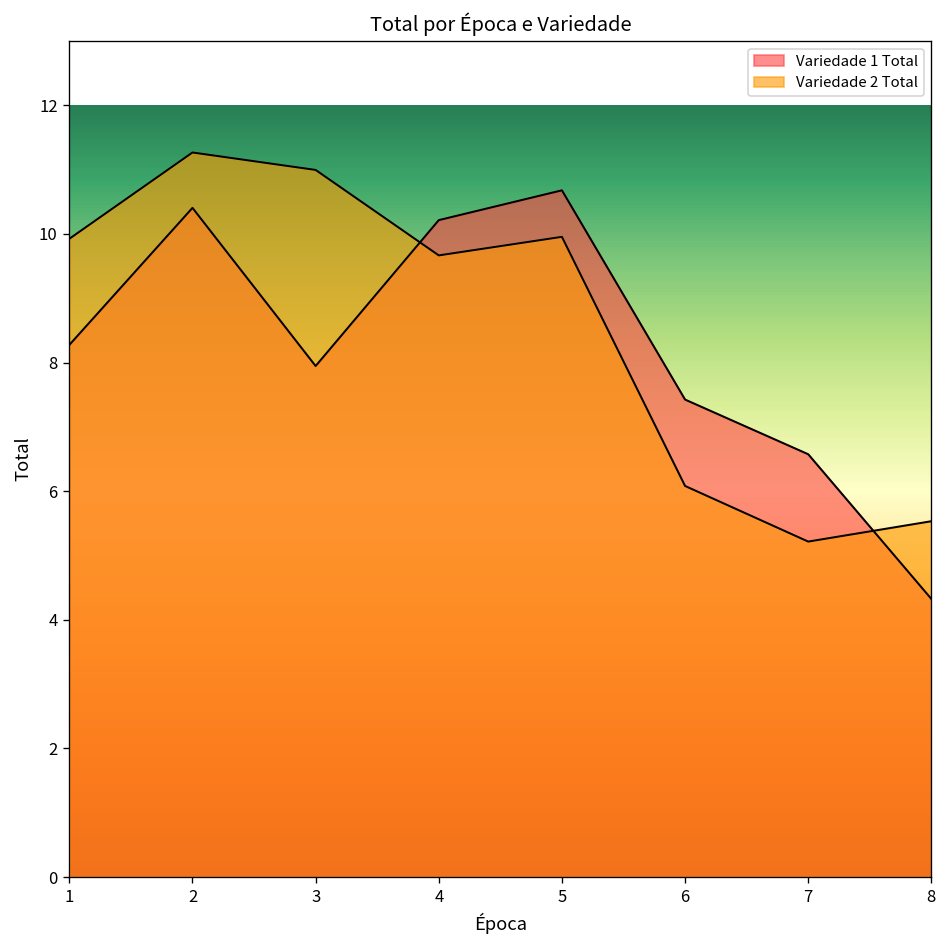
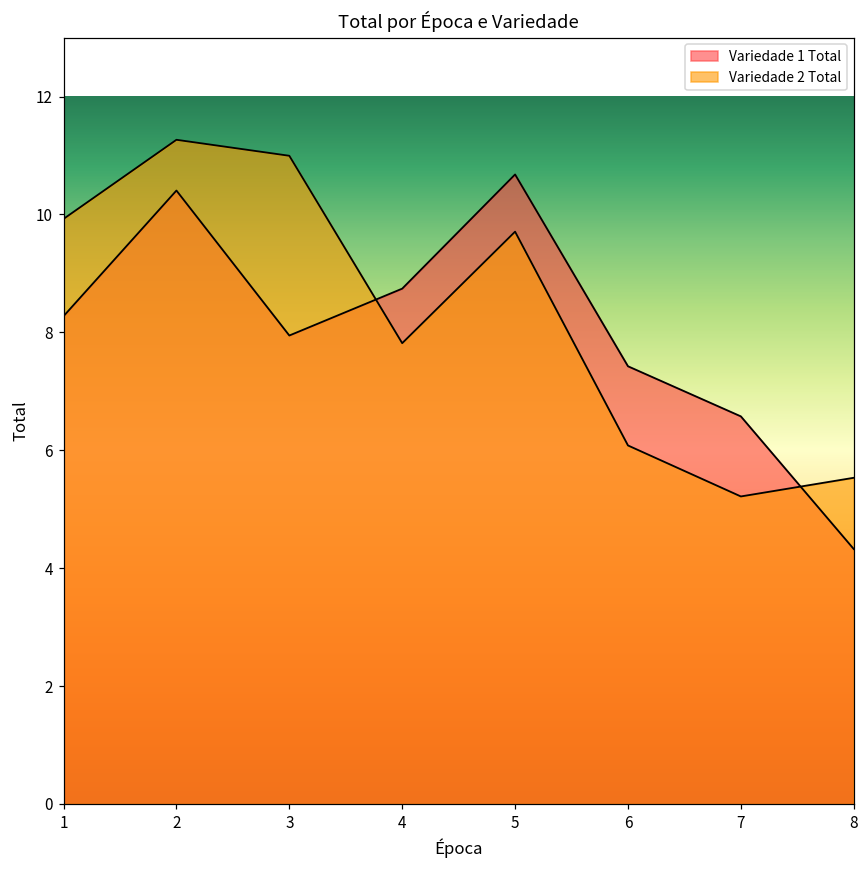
Variedade 1 Total, 4: 10.2 -> 8.7
Variedade 2 Total, 4: 9.7 -> 7.8
Variedade 2 Total, 5: 10.0 -> 9.7
